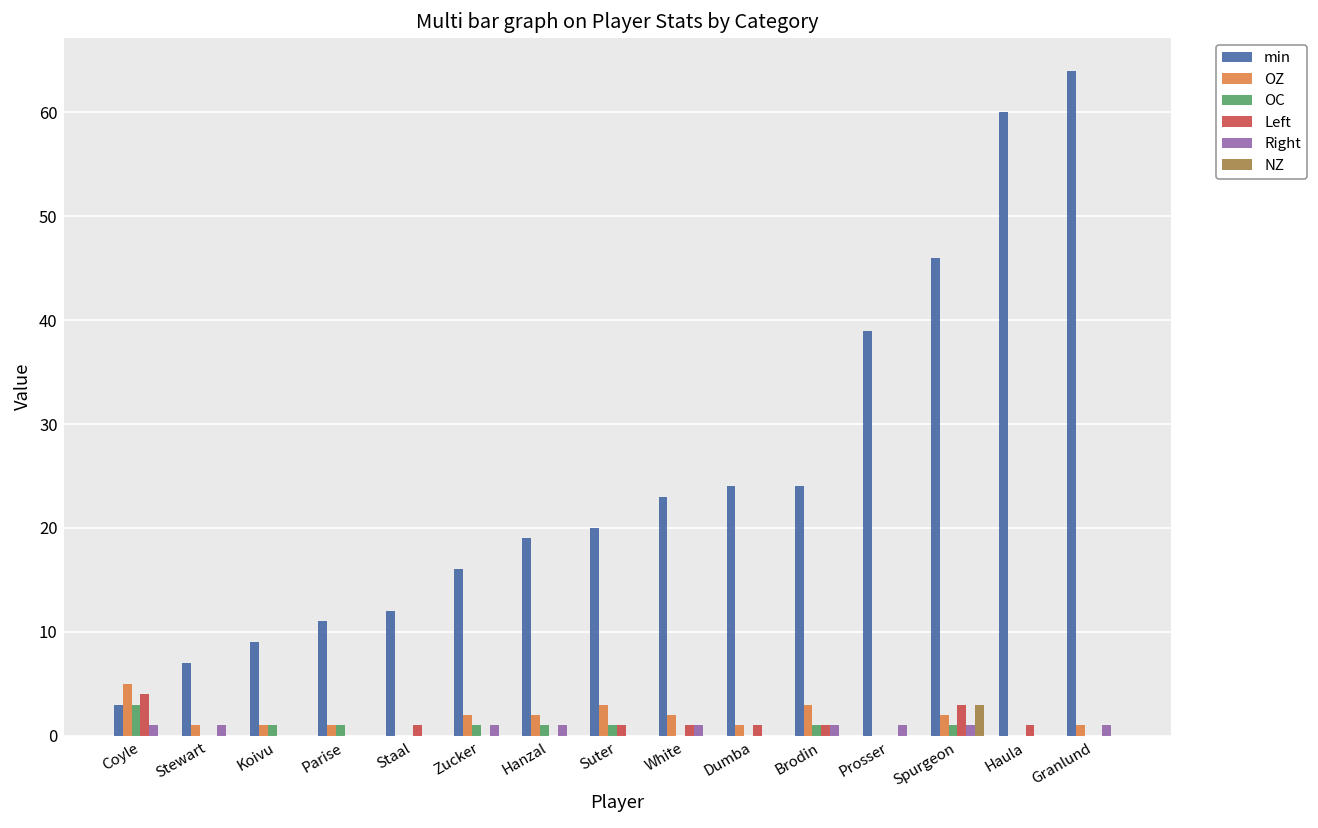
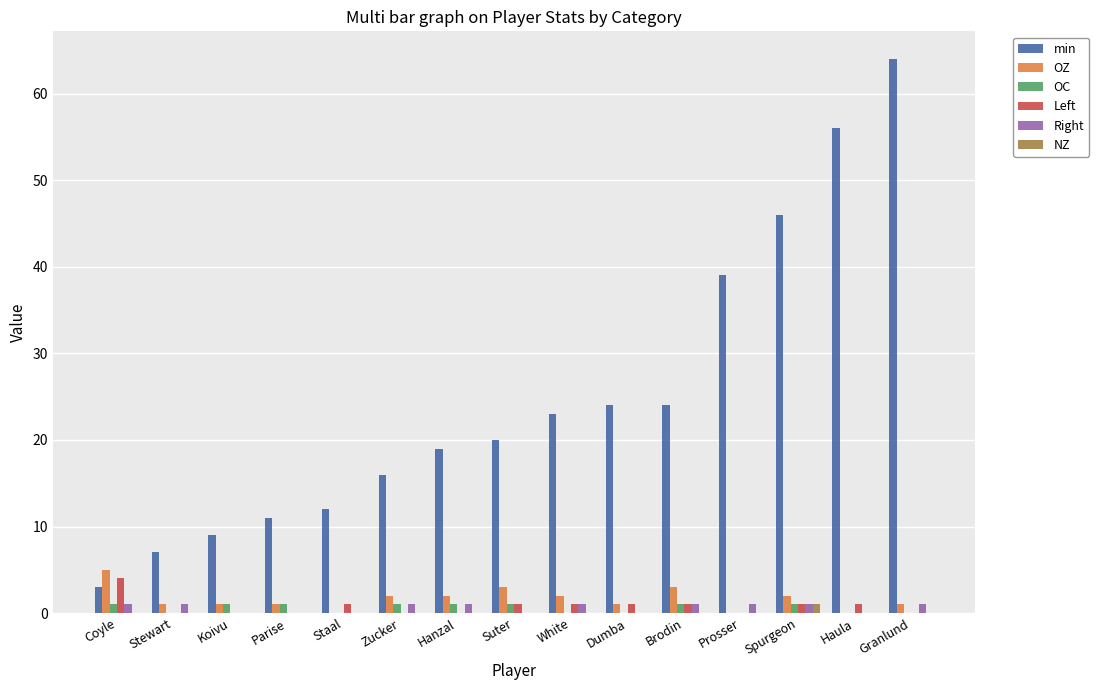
OC, Coyle: 3 -> 1
Left, Spurgeon: 3 -> 1
NZ, Spurgeon: 3 -> 1
min, Haula: 60 -> 56
